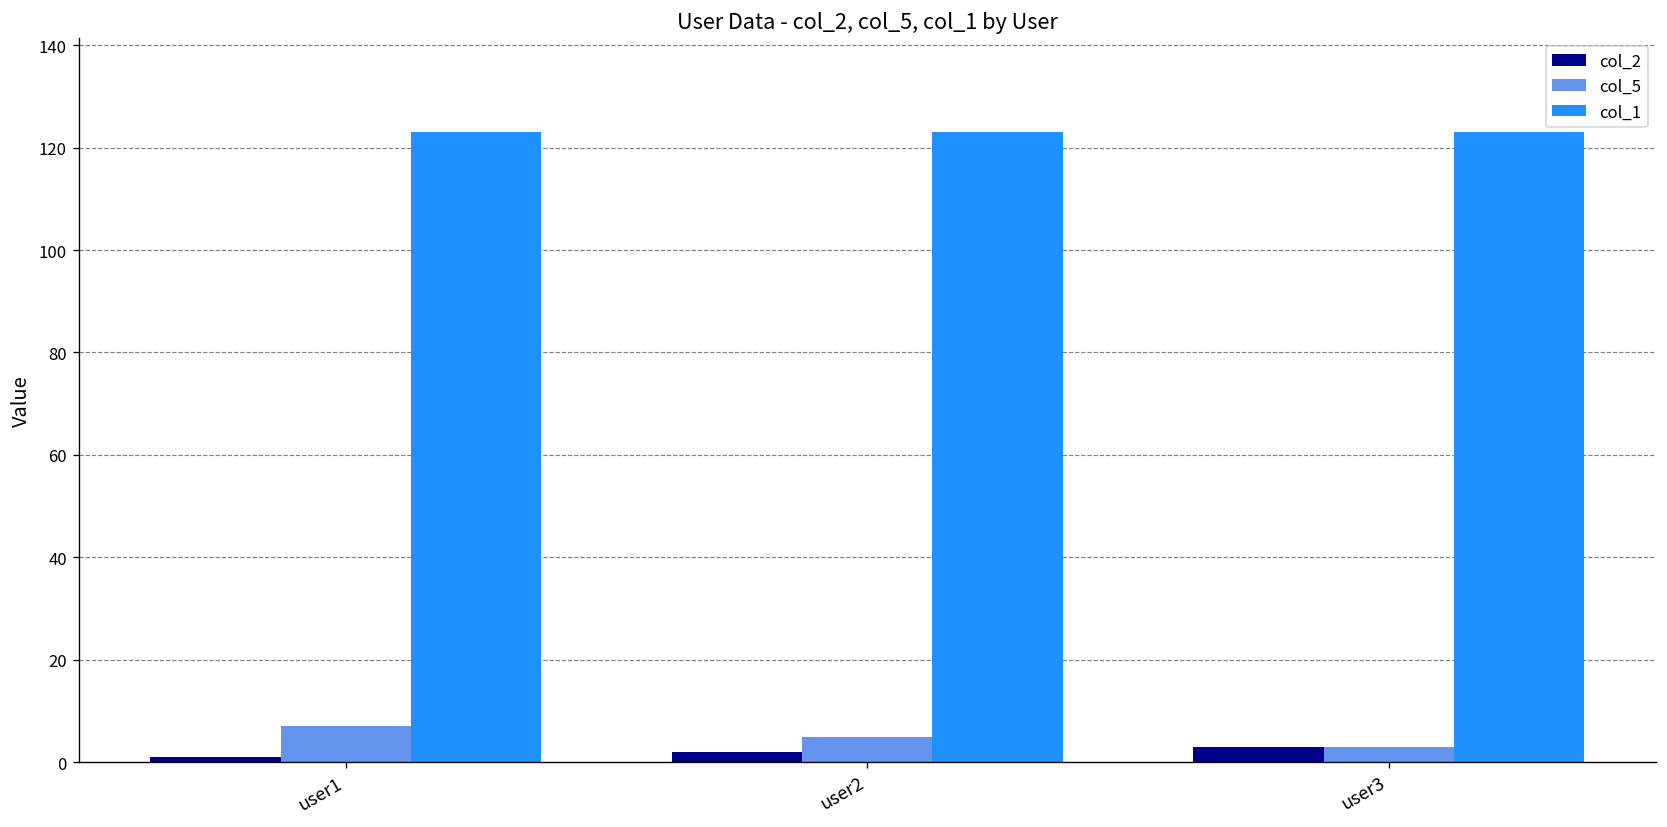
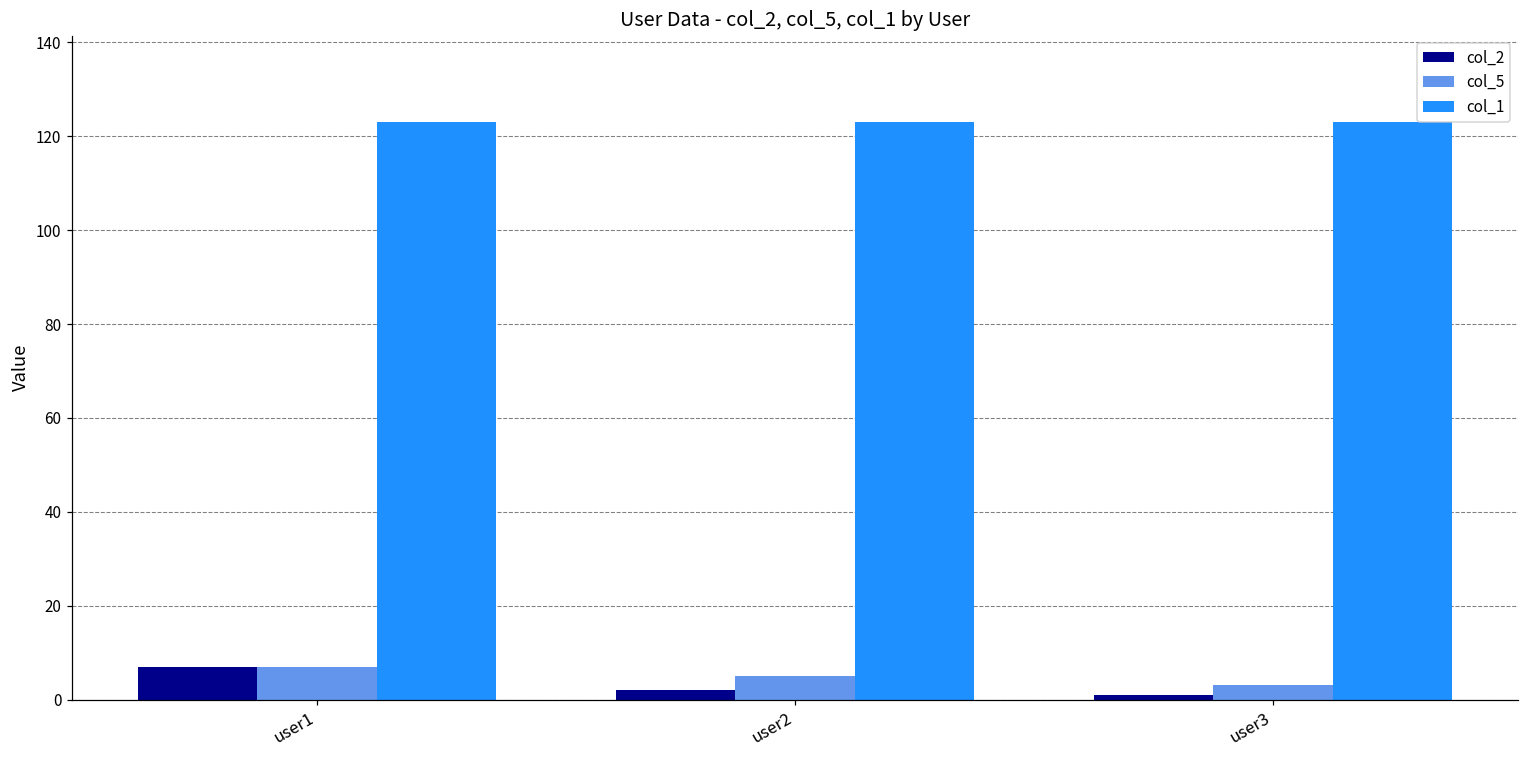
col_2, user1: 1 -> 7
col_2, user3: 3 -> 1
